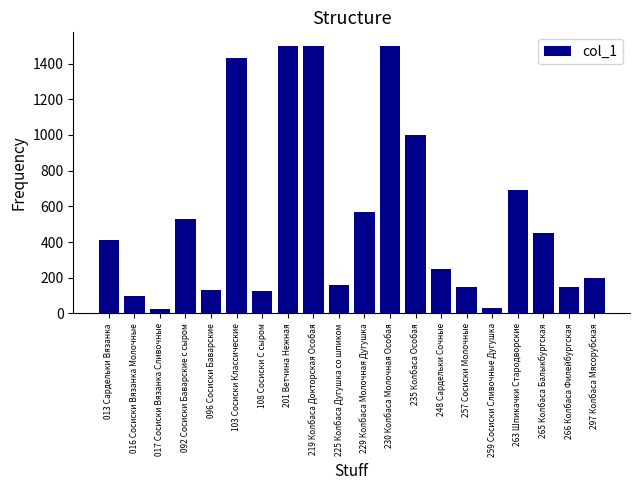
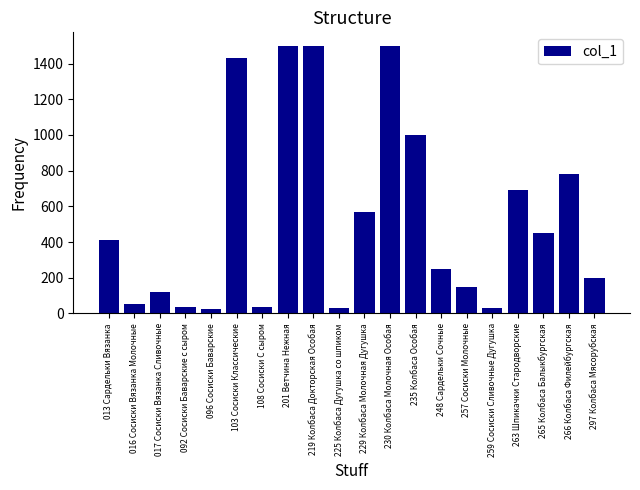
016 Сосиски Вязанка Молочные: 100 -> 50
017 Сосиски Вязанка Сливочные: 30 -> 120
092 Сосиски Баварские с сыром: 530 -> 30
096 Сосиски Баварские: 130 -> 30
108 Сосиски С сыром: 120 -> 30
225 Колбаса Дугушка со шпиком: 160 -> 30
266 Колбаса Филейбургская: 150 -> 780
